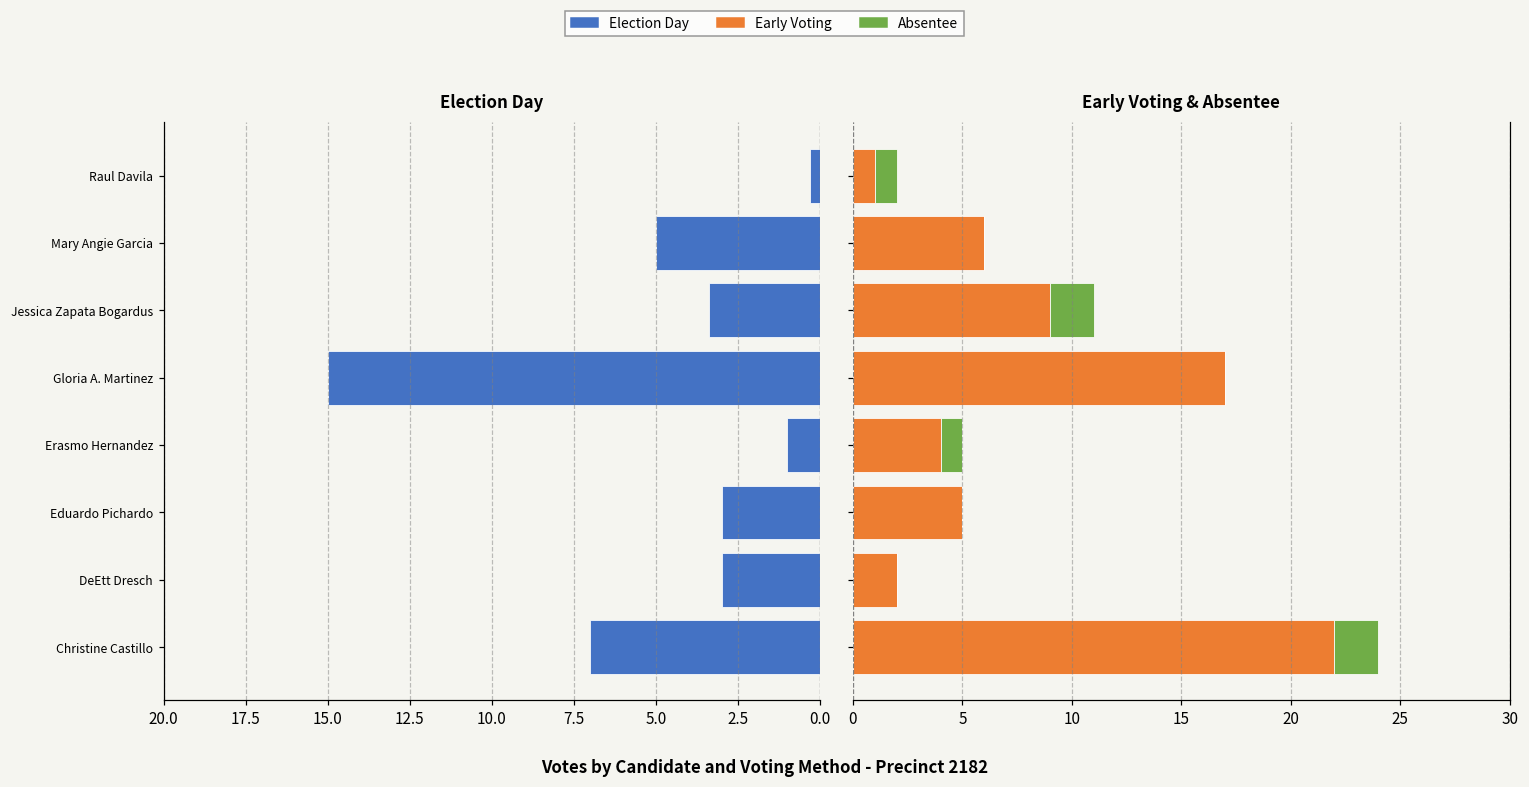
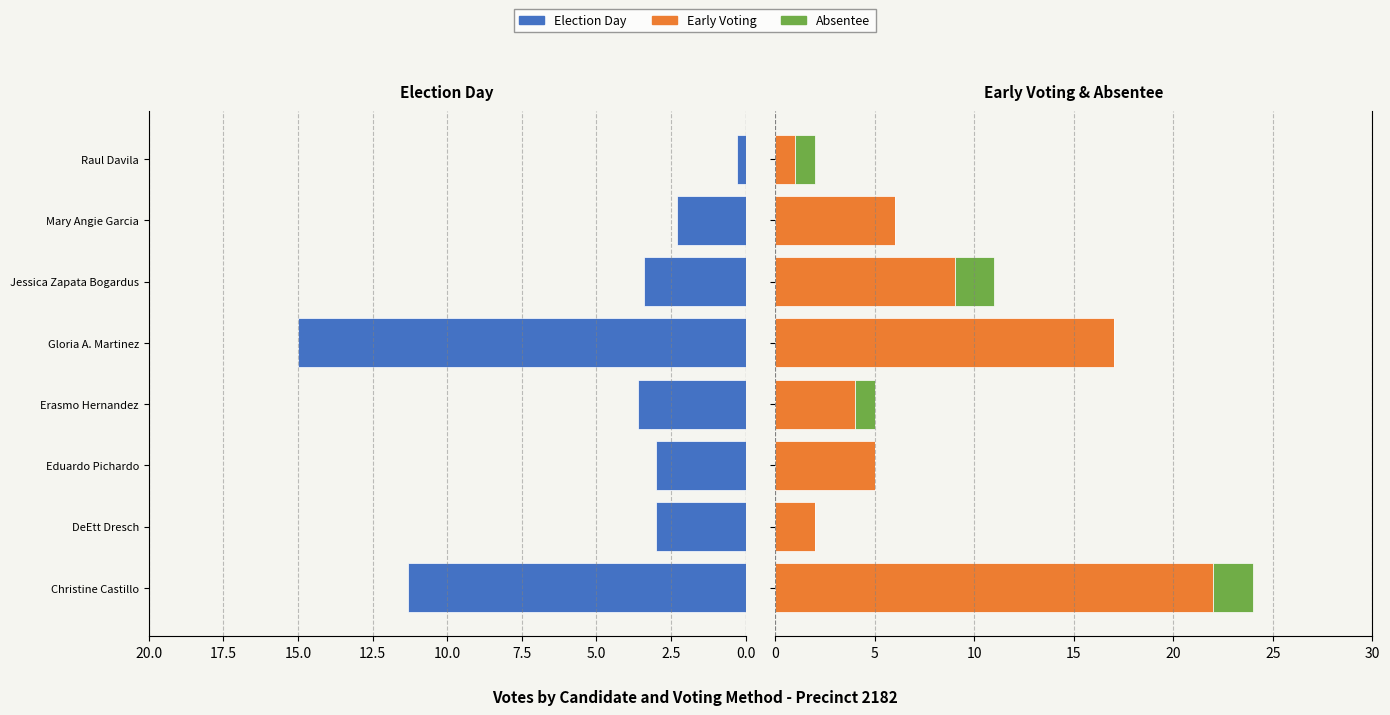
Election Day, Mary Angie Garcia: 5.0 -> 2.3
Election Day, Erasmo Hernandez: 1.0 -> 3.6
Election Day, Christine Castillo: 7.0 -> 11.3
